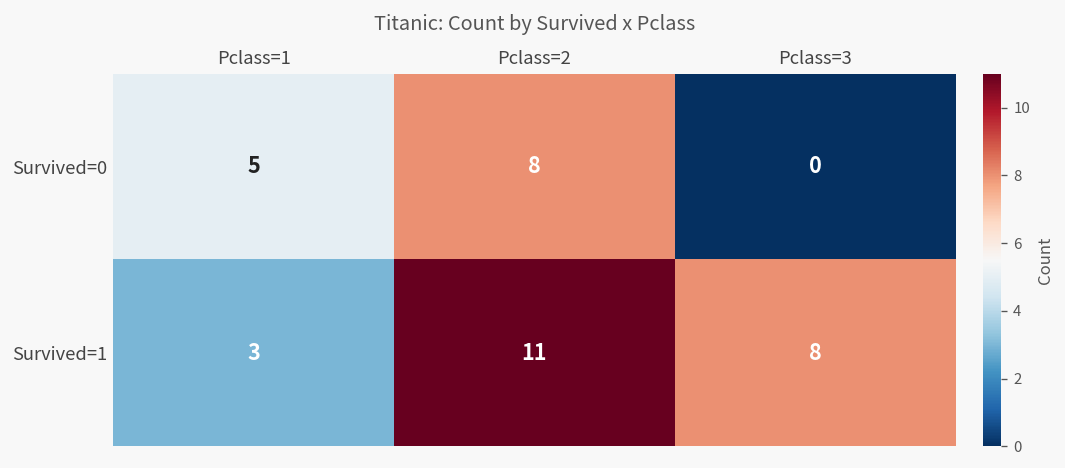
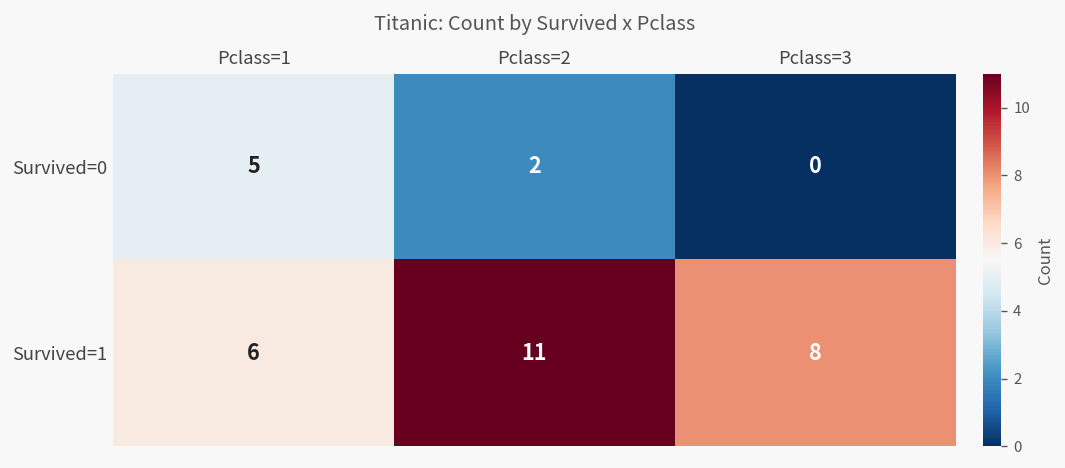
Survived=0, Pclass=2: 8 -> 2
Survived=1, Pclass=1: 3 -> 6
